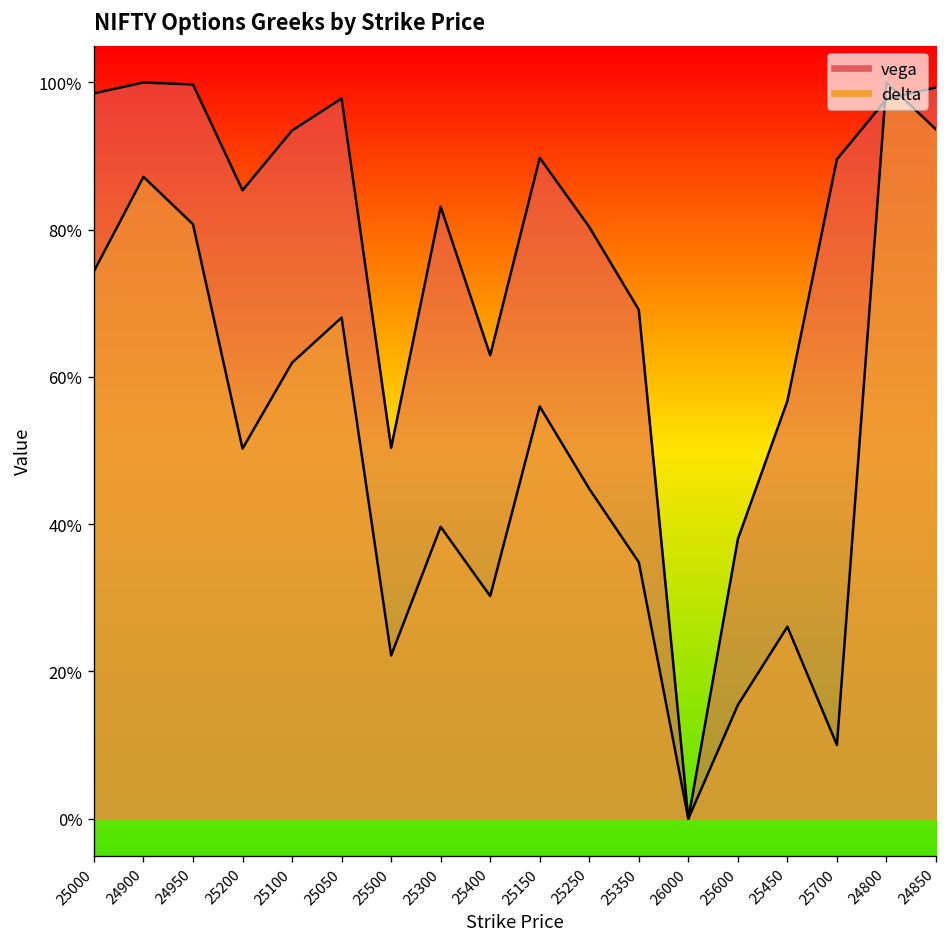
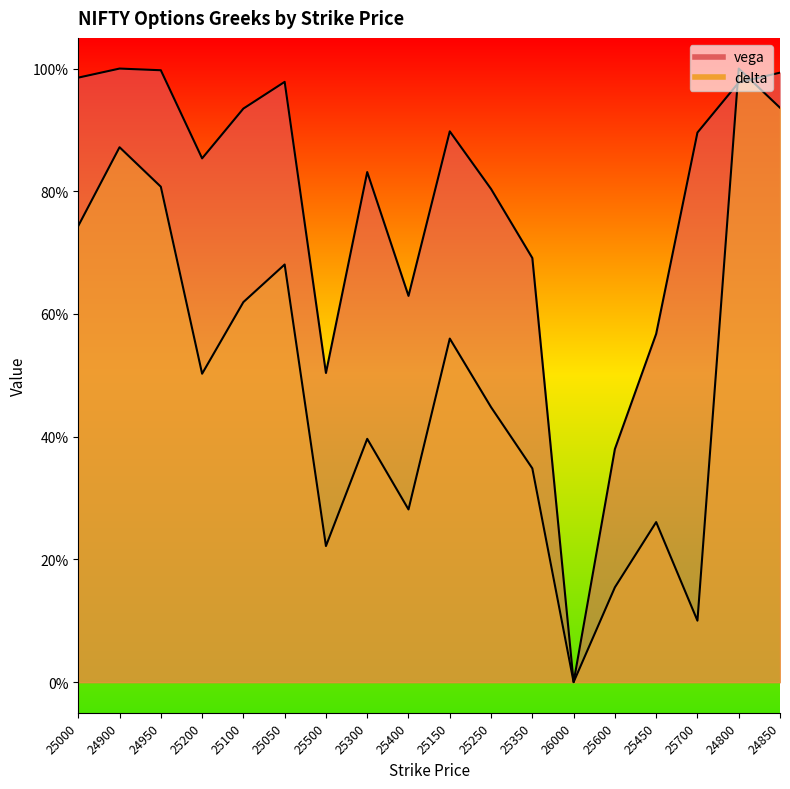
delta, 25400: 30% -> 28%
